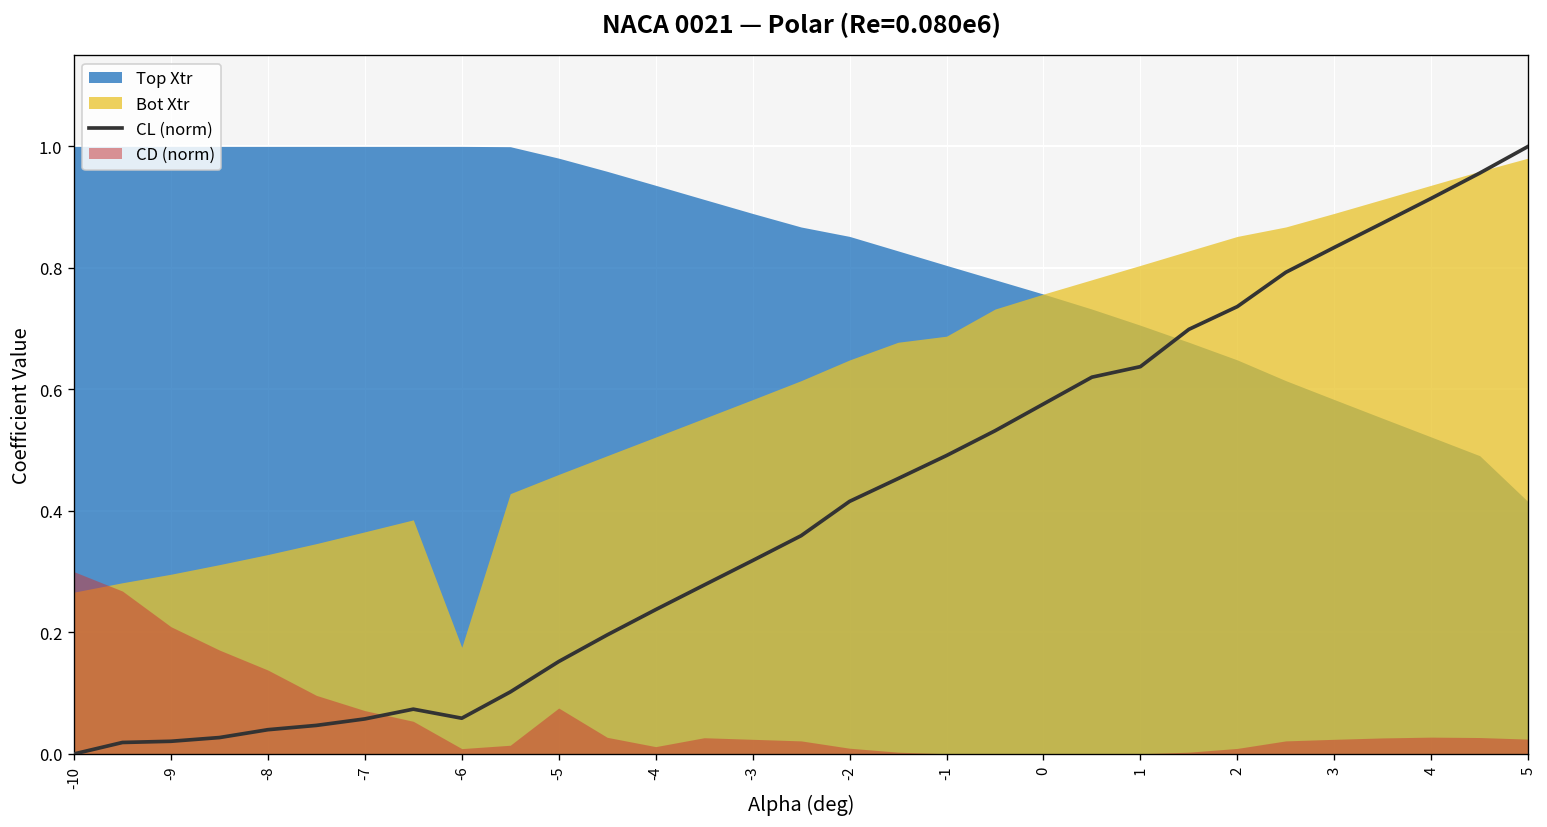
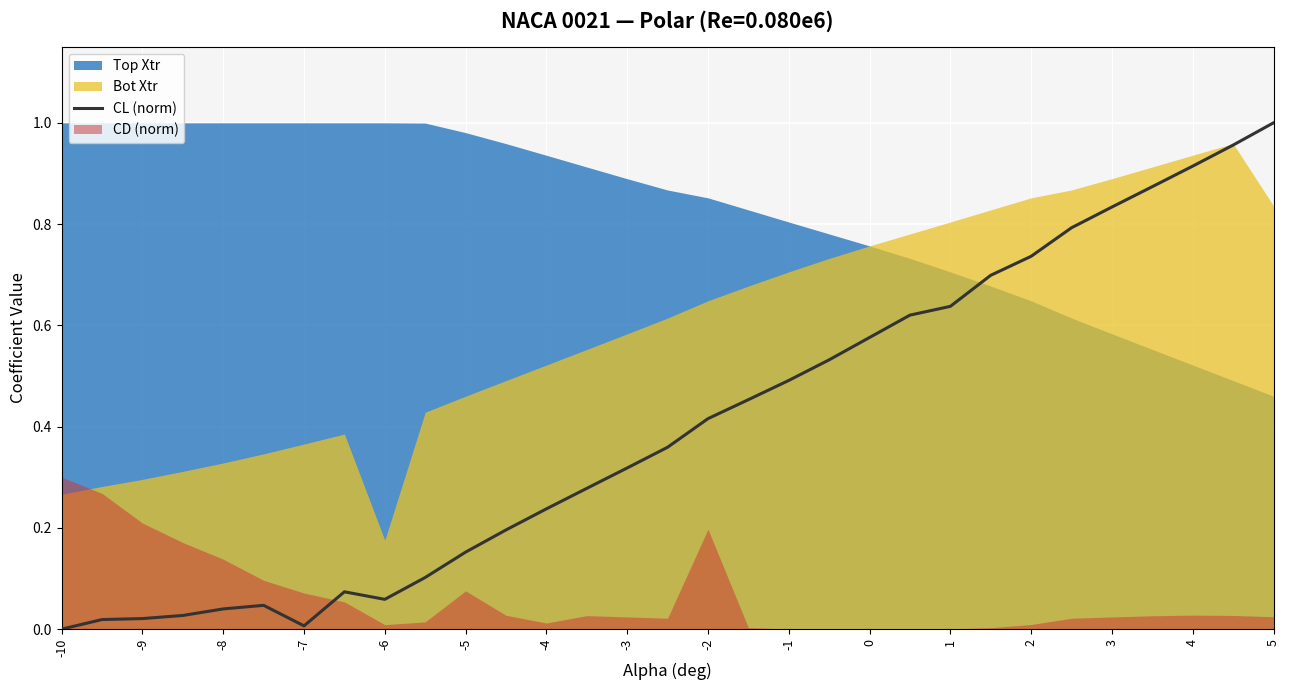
CL (norm), -7: 0.06 -> 0.01
CD (norm), -2: 0.01 -> 0.20
Bot Xtr, -1: 0.69 -> 0.71
Top Xtr, 5: 0.42 -> 0.46
Bot Xtr, 5: 0.98 -> 0.84
